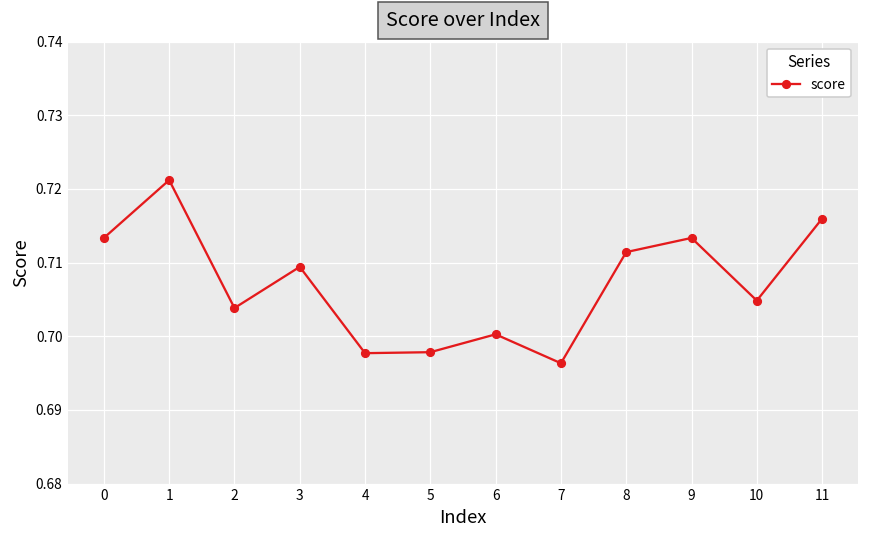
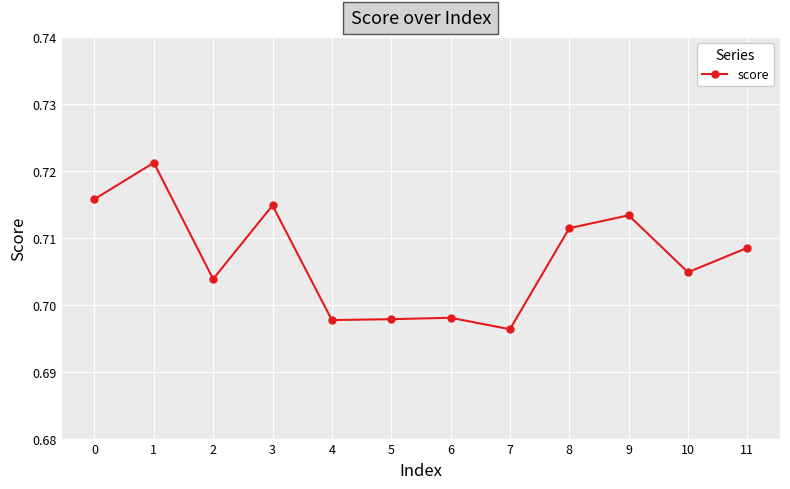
0: 0.713 -> 0.716
3: 0.709 -> 0.715
6: 0.700 -> 0.698
11: 0.716 -> 0.708
